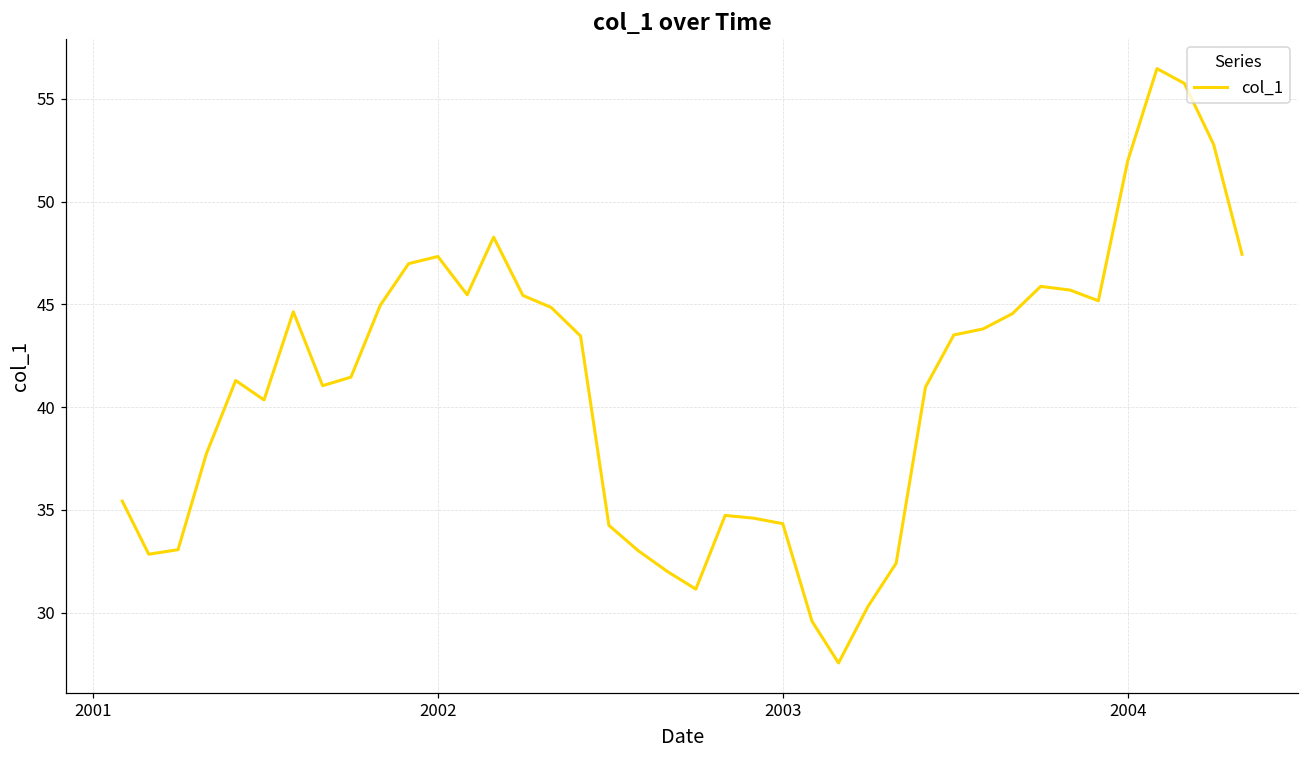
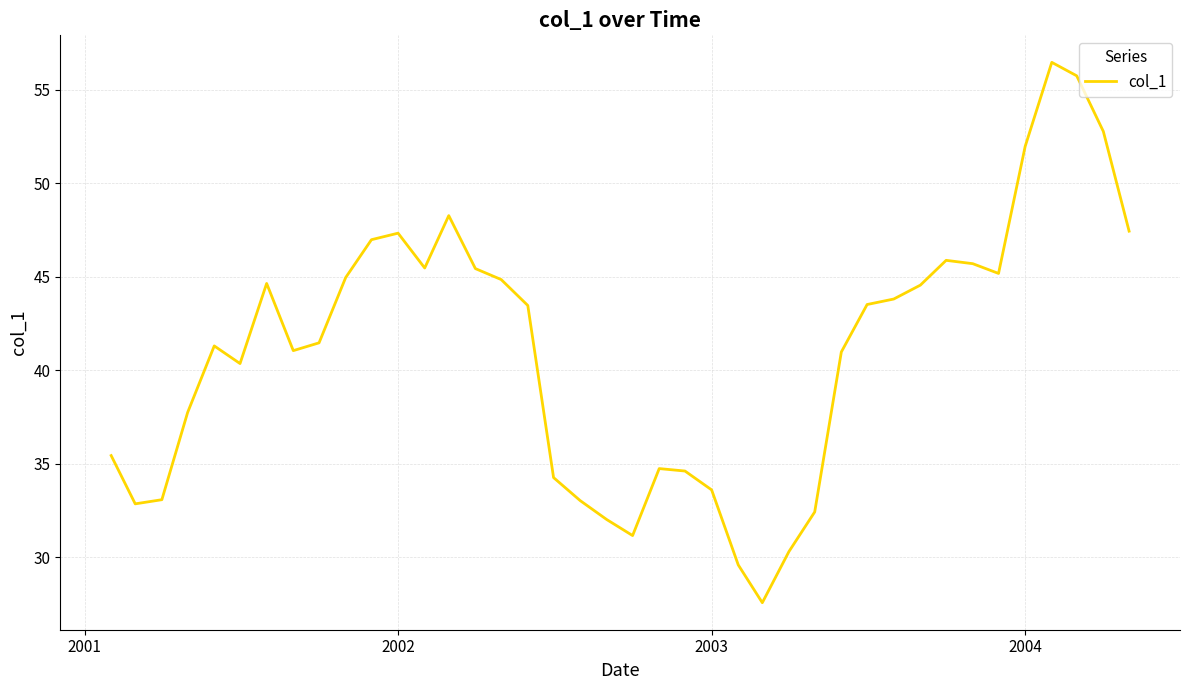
2003: 34.3 -> 33.6
